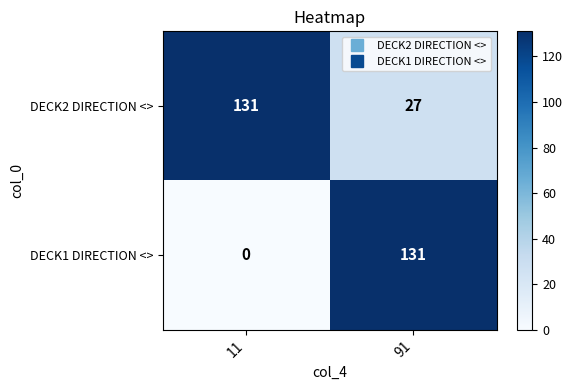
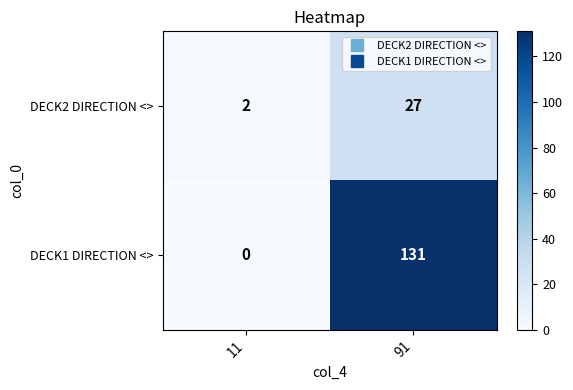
DECK2 DIRECTION <>, 11: 131 -> 2
